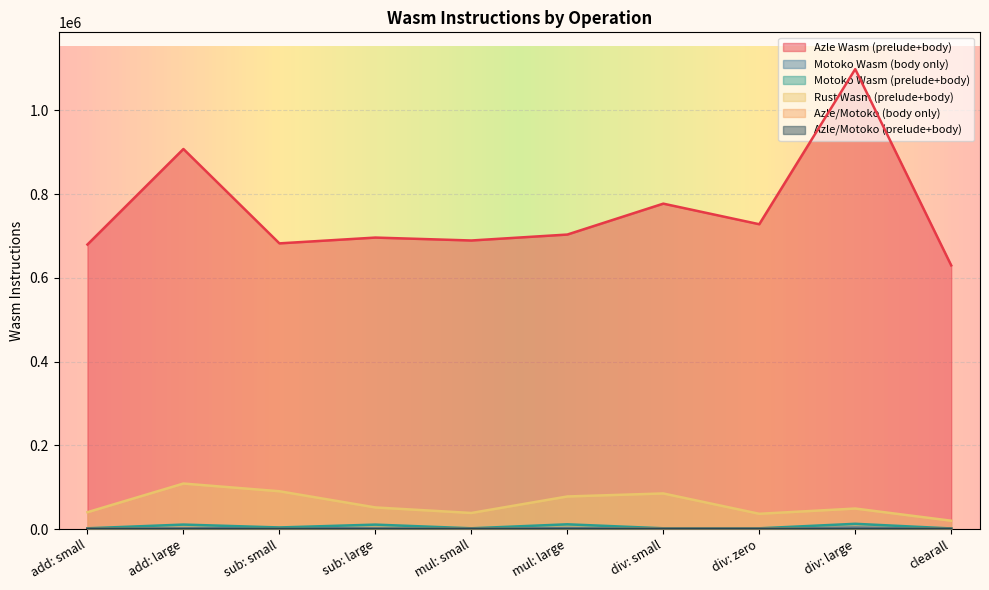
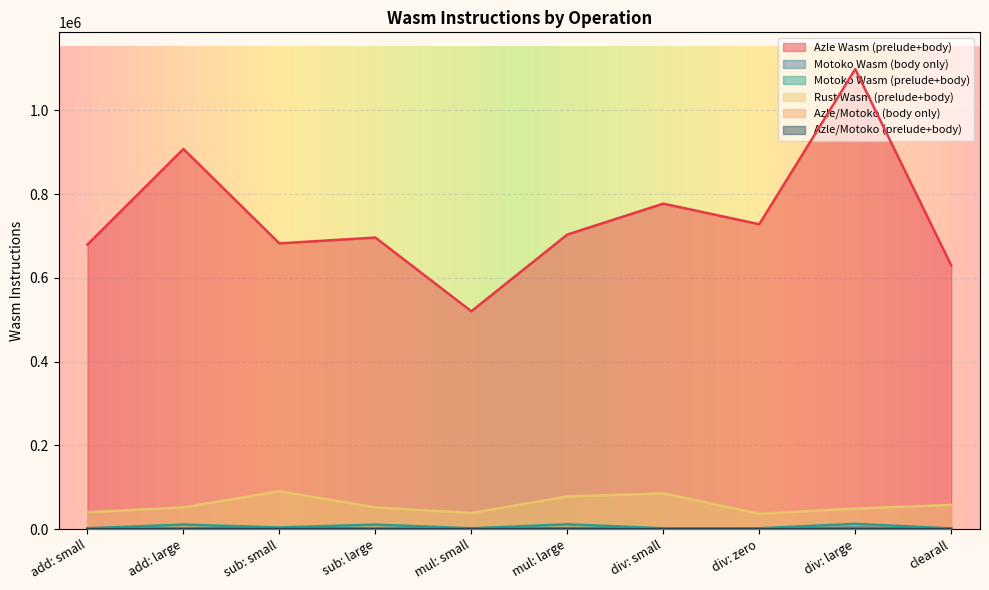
Rust Wasm (prelude+body), add: large: 110000 -> 50000
Azle Wasm (prelude+body), mul: small: 690000 -> 520000
Rust Wasm (prelude+body), clearall: 20000 -> 60000
